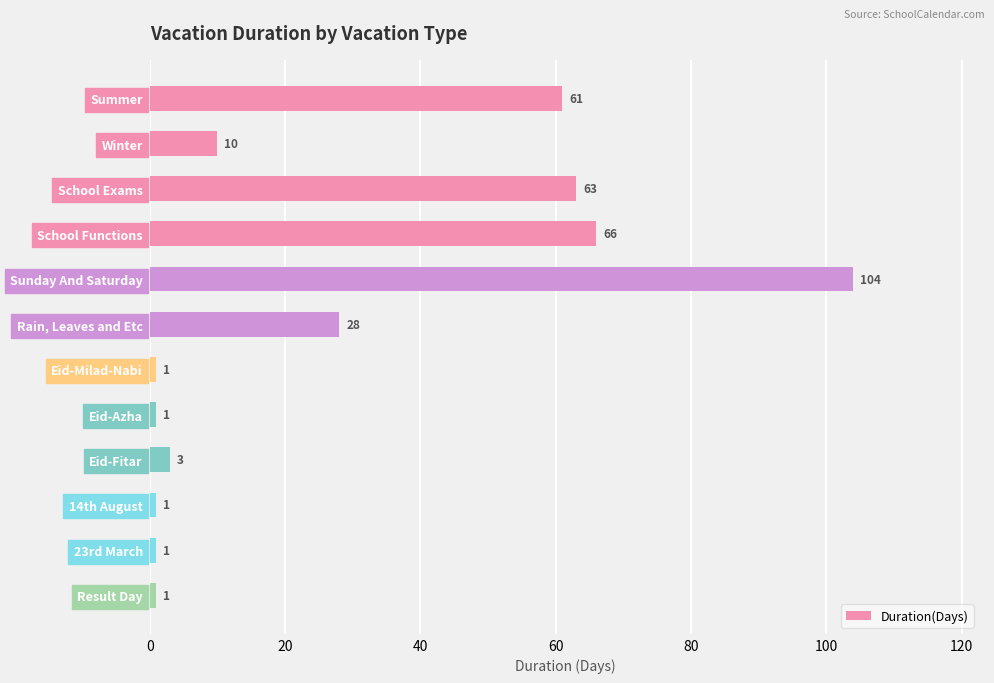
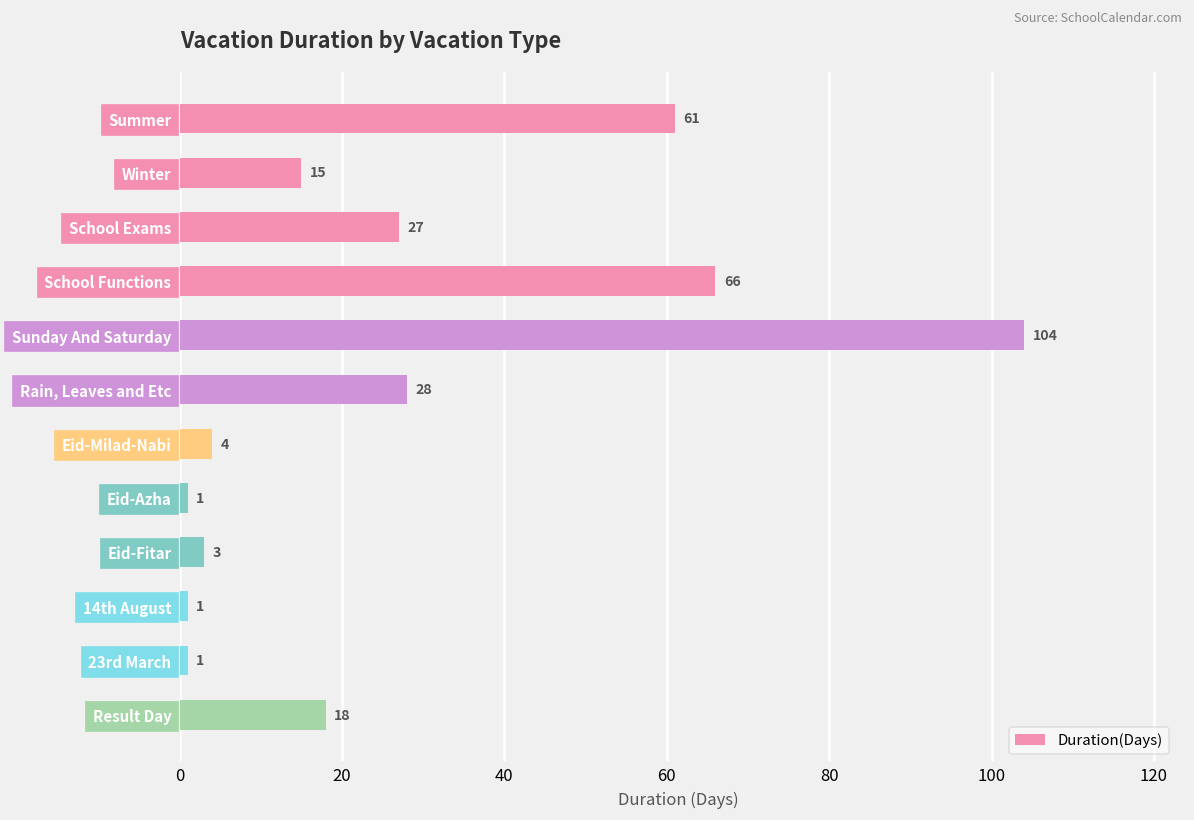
Winter: 10 -> 15
School Exams: 63 -> 27
Eid-Milad-Nabi: 1 -> 4
Result Day: 1 -> 18
